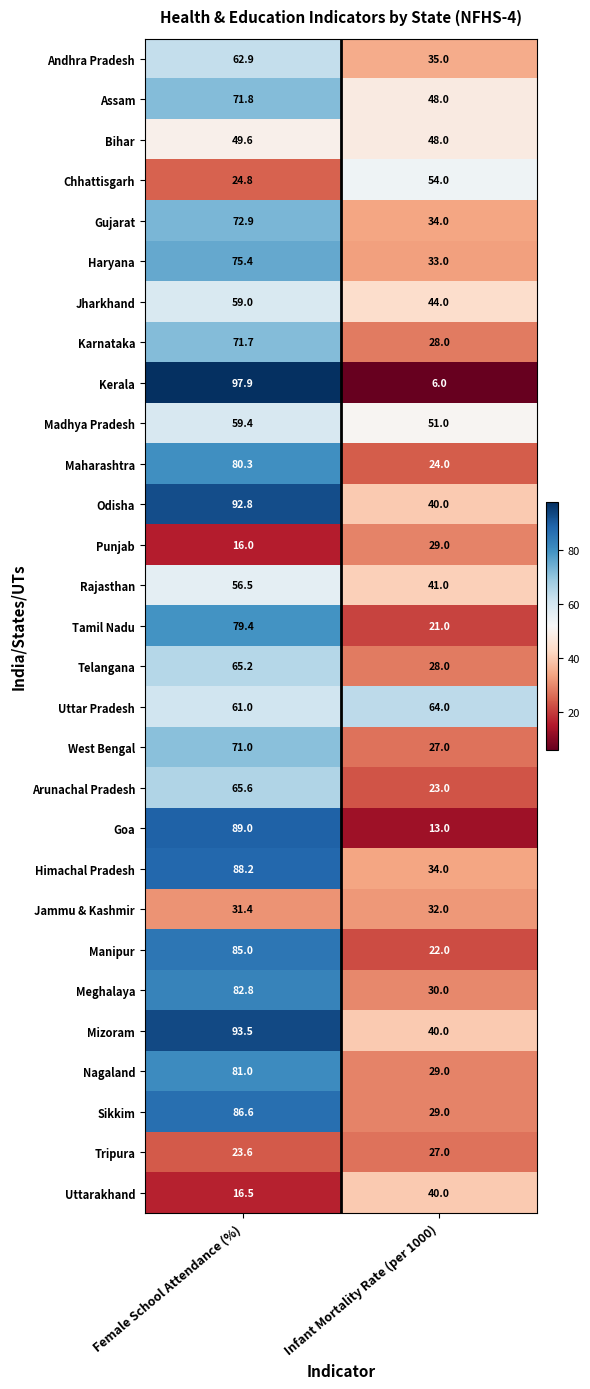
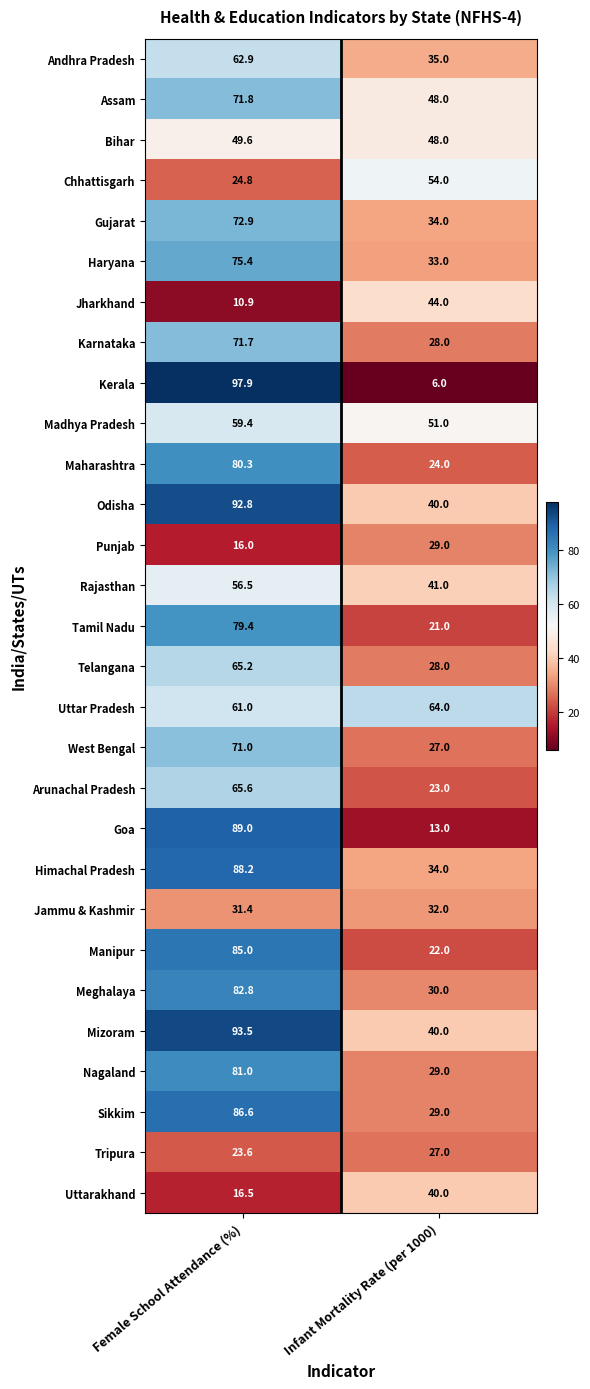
Jharkhand, Female School Attendance (%): 59.0 -> 10.9
